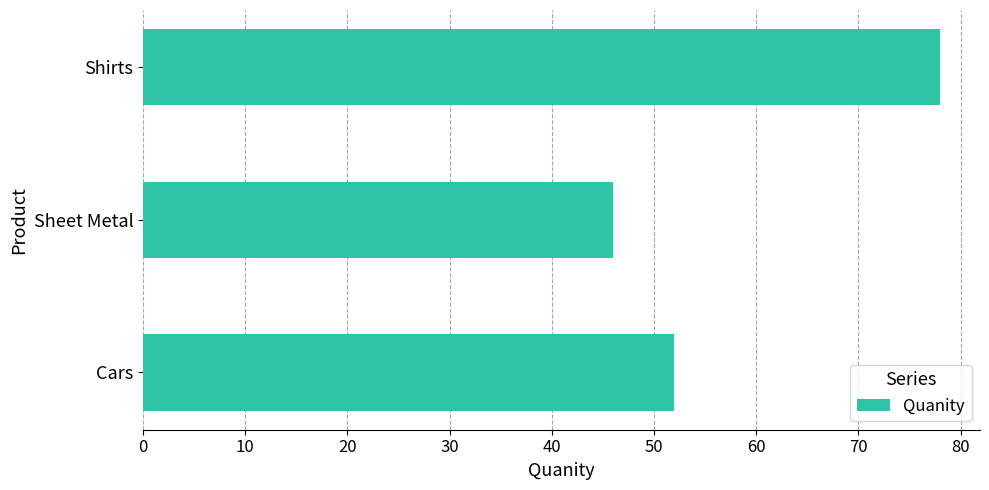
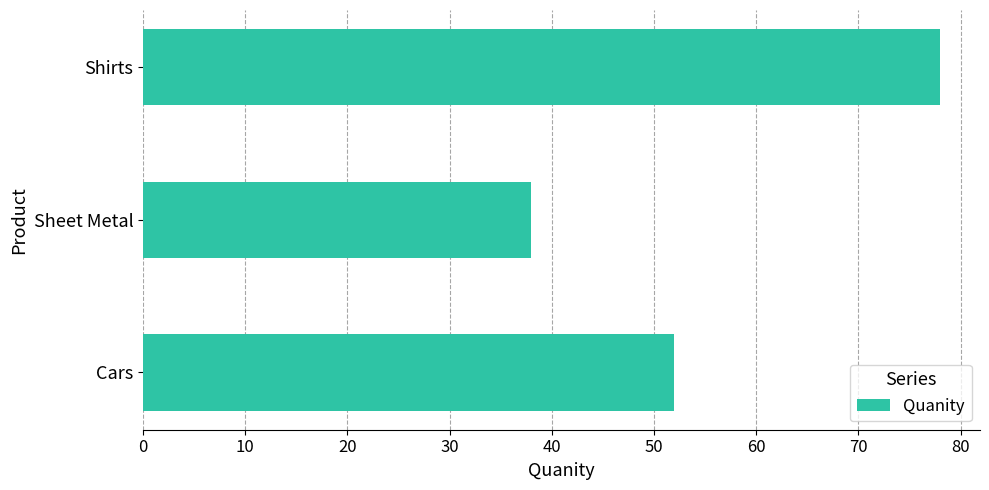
Sheet Metal: 46 -> 38
